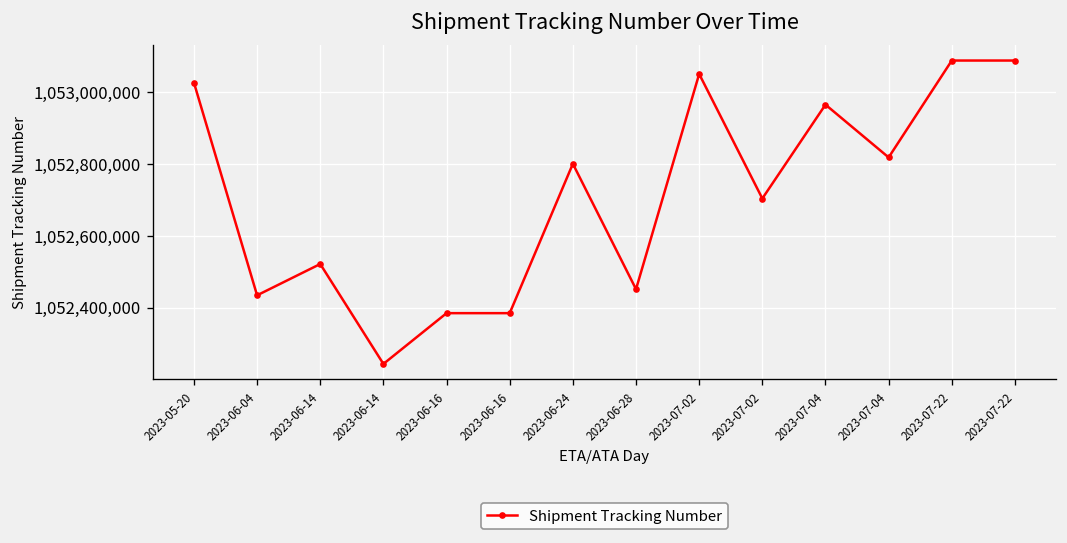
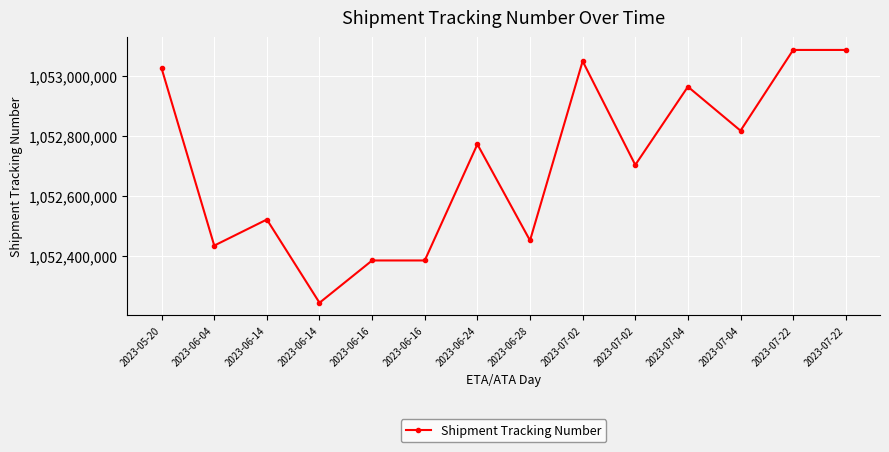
2023-06-24: 1,052,800,000 -> 1,052,770,000
